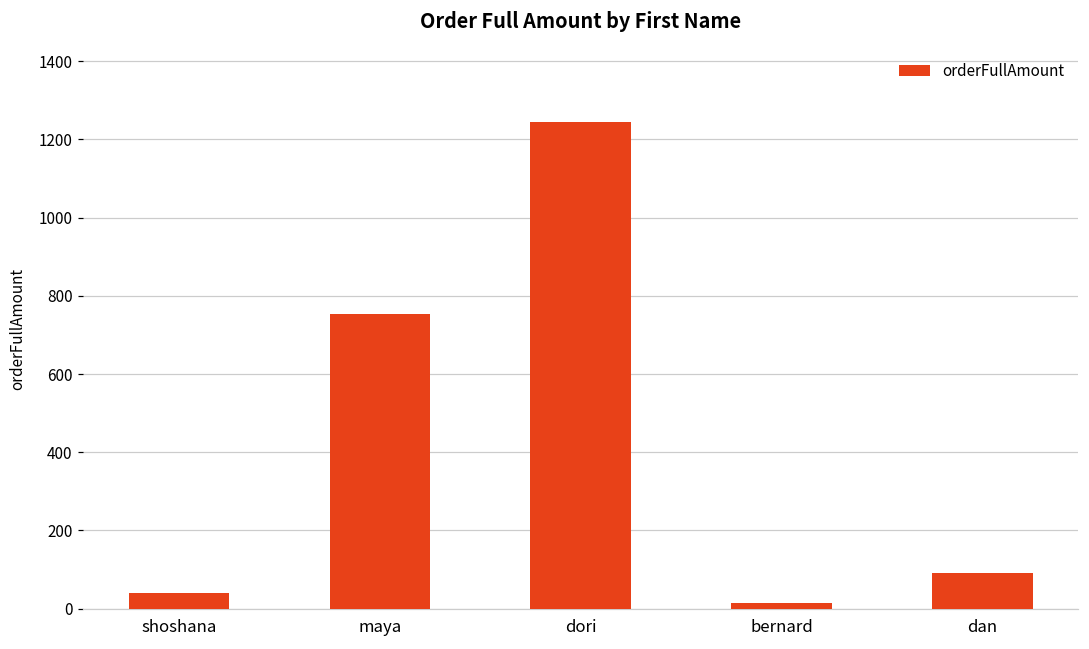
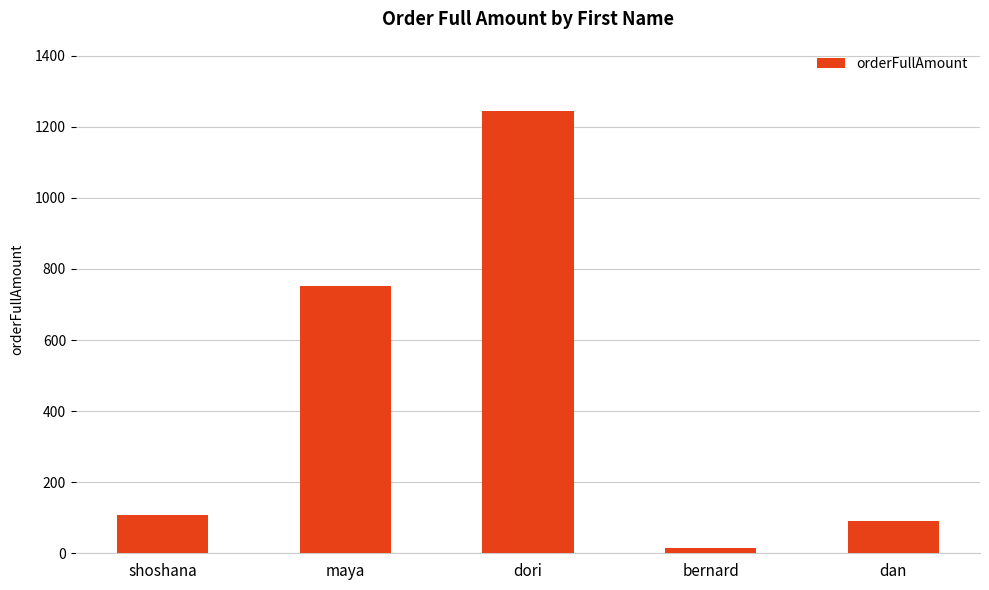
shoshana: 40 -> 110
